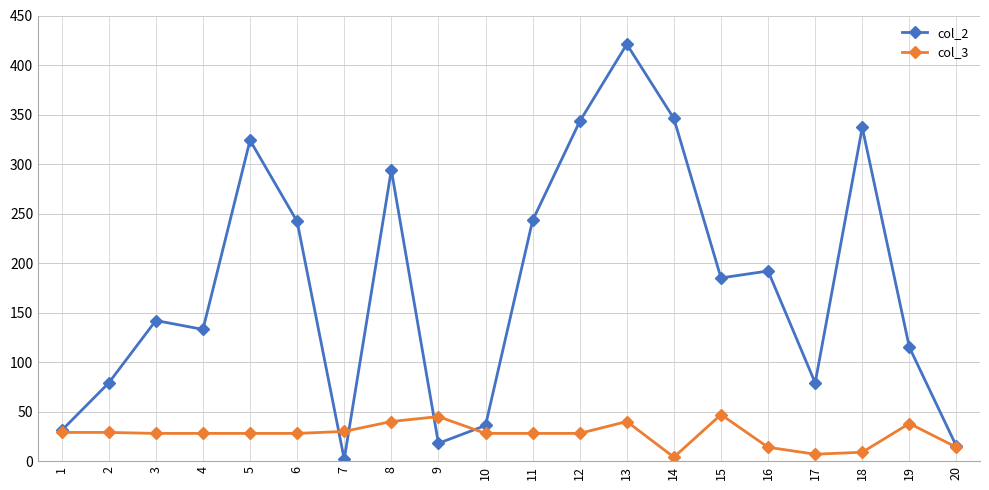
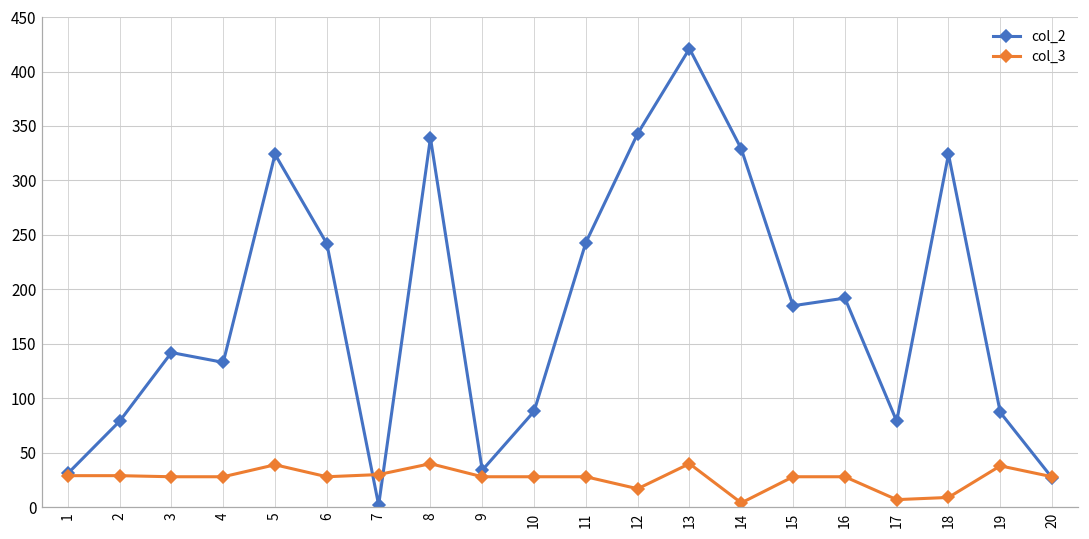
col_3, 5: 30 -> 40
col_2, 8: 290 -> 340
col_2, 9: 20 -> 30
col_3, 9: 50 -> 30
col_2, 10: 40 -> 90
col_3, 12: 30 -> 20
col_2, 14: 350 -> 330
col_3, 15: 50 -> 30
col_3, 16: 10 -> 30
col_2, 18: 340 -> 320
col_2, 19: 120 -> 90
col_2, 20: 20 -> 30
col_3, 20: 10 -> 30
